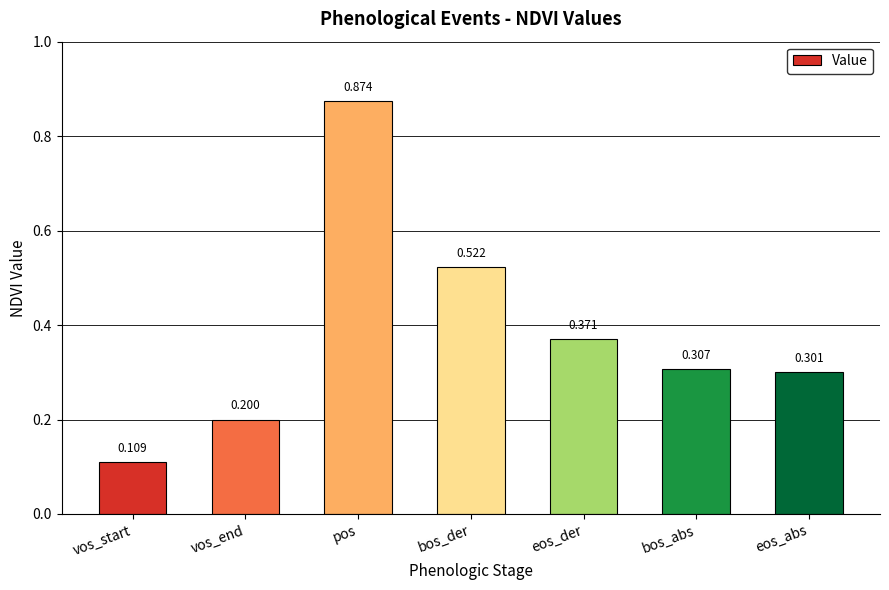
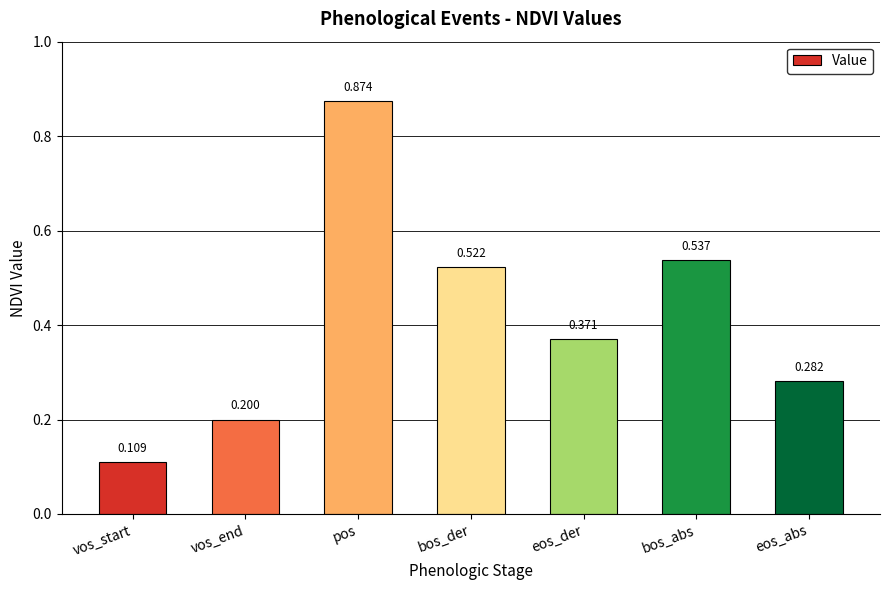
bos_abs: 0.307 -> 0.537
eos_abs: 0.301 -> 0.282
